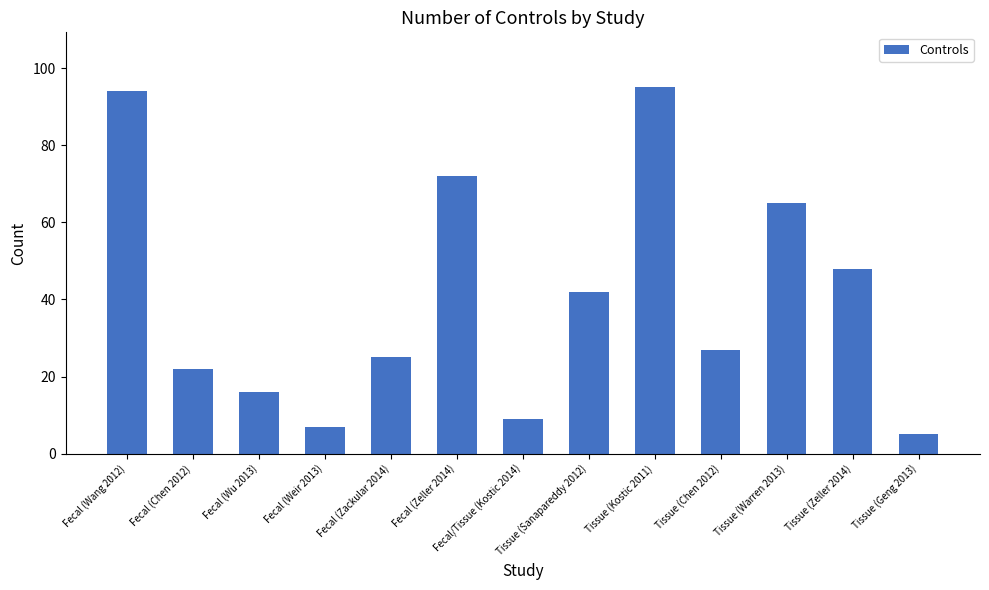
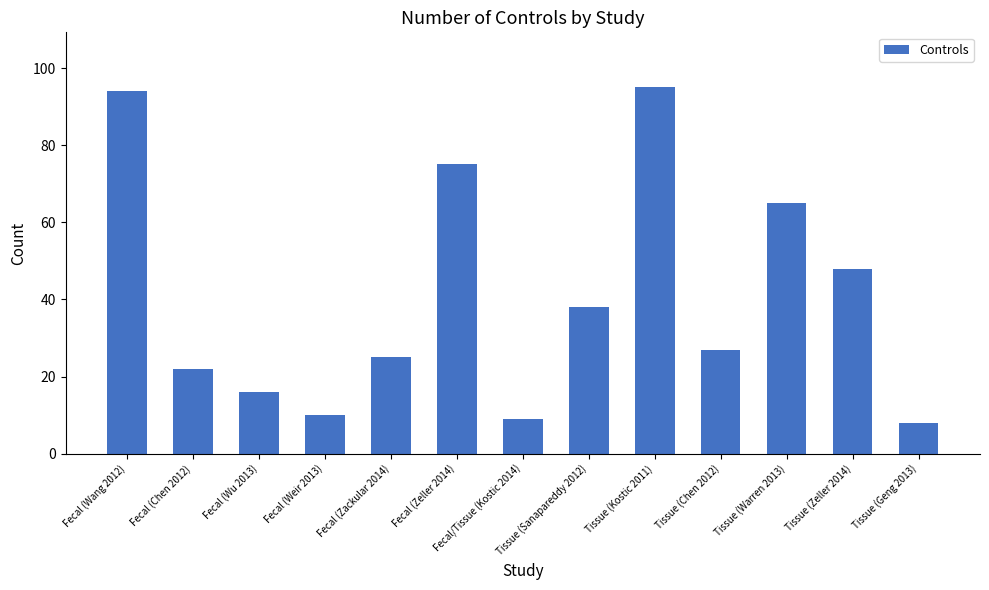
Fecal (Weir 2013): 7 -> 10
Fecal (Zeller 2014): 72 -> 75
Tissue (Sanapareddy 2012): 42 -> 38
Tissue (Geng 2013): 5 -> 8
